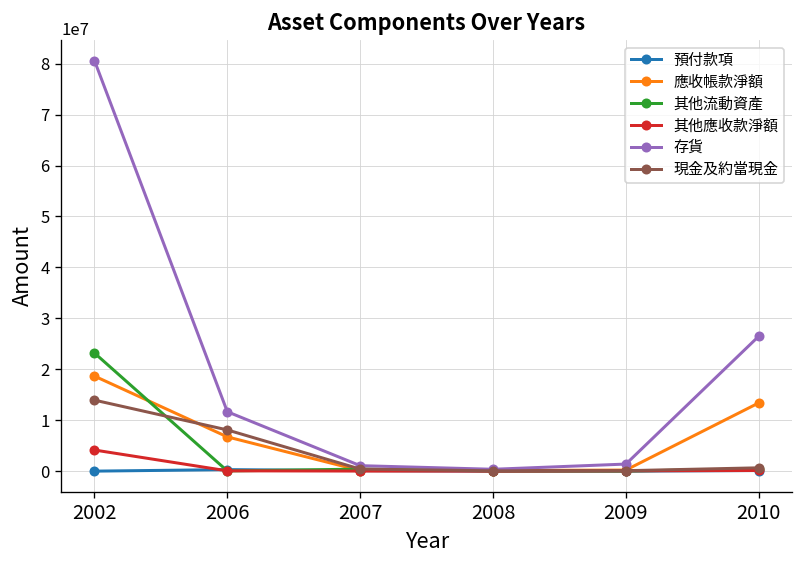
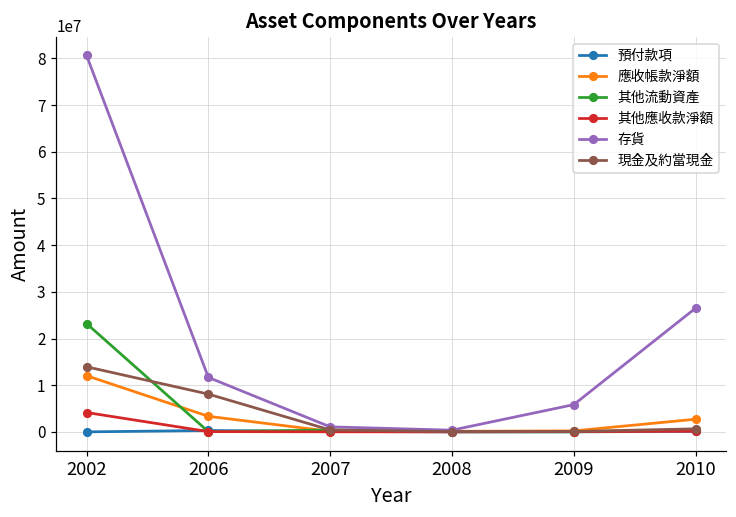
應收帳款淨額, 2002: 19000000 -> 12000000
應收帳款淨額, 2006: 7000000 -> 3000000
存貨, 2009: 1000000 -> 6000000
應收帳款淨額, 2010: 13000000 -> 3000000
